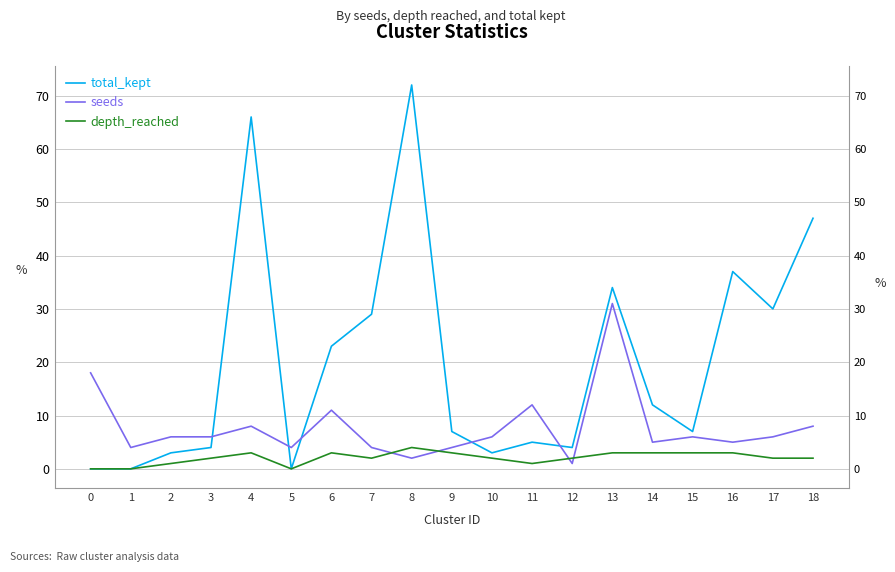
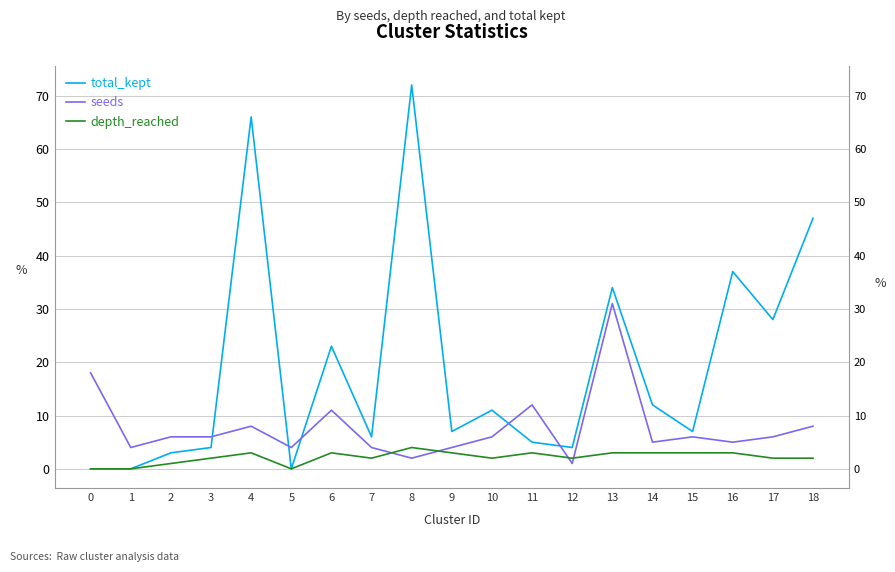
total_kept, 7: 29 -> 6
total_kept, 10: 3 -> 11
depth_reached, 11: 1 -> 3
total_kept, 17: 30 -> 28
